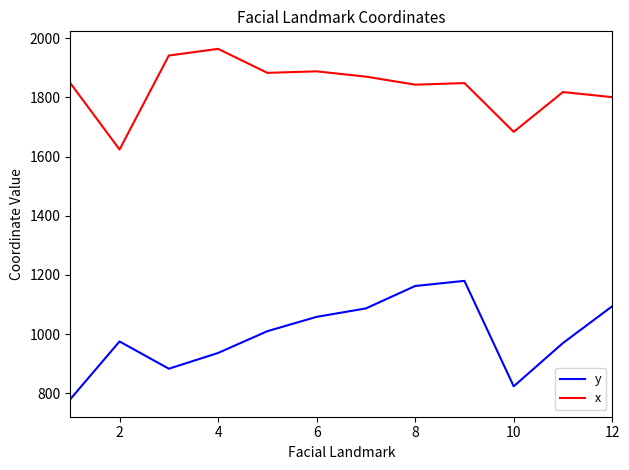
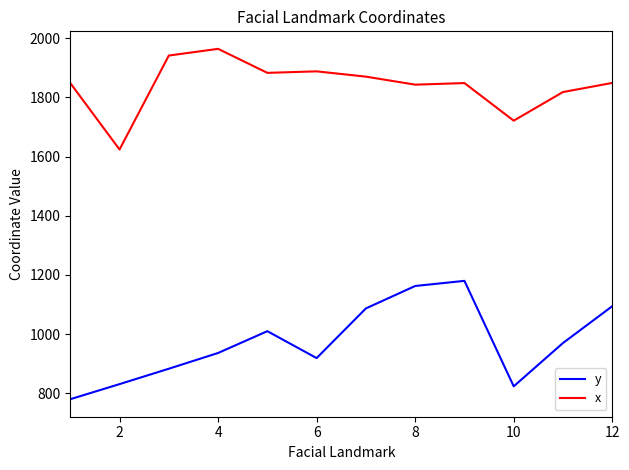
y, 2: 970 -> 830
y, 6: 1060 -> 920
x, 10: 1680 -> 1720
x, 12: 1800 -> 1850
